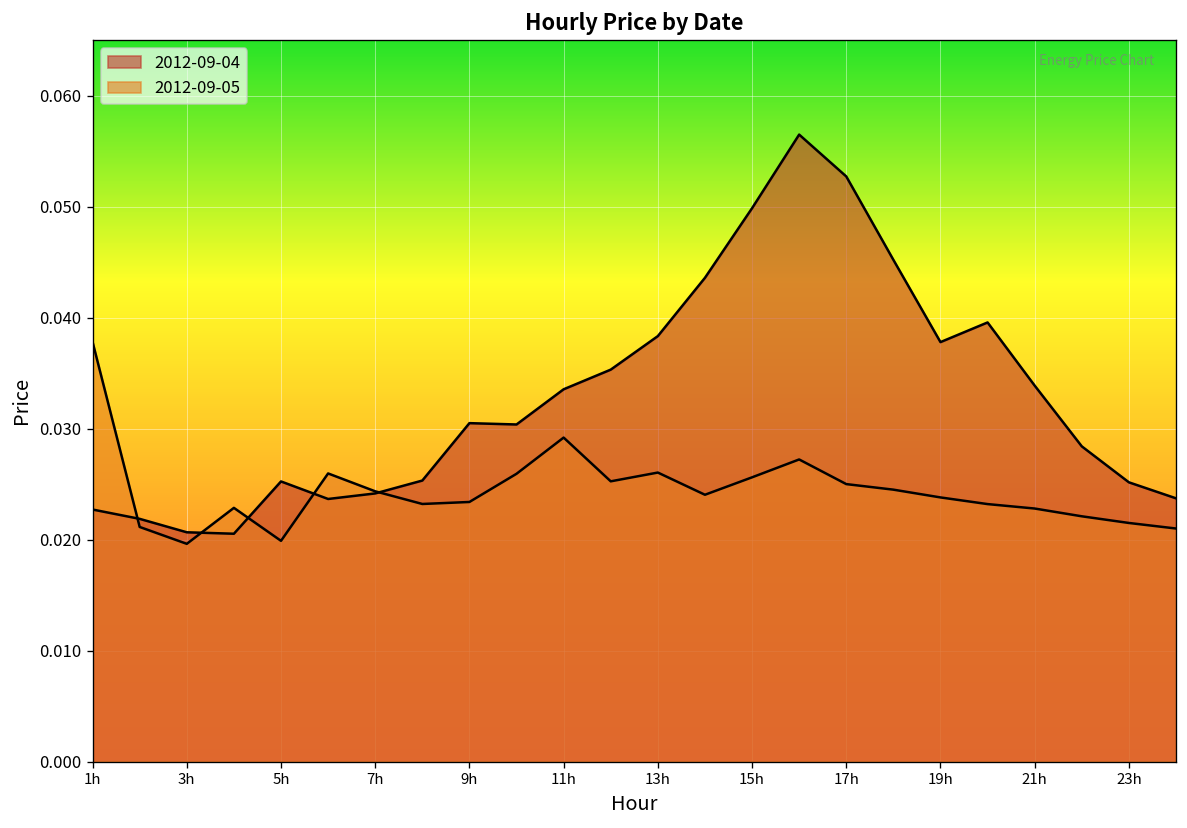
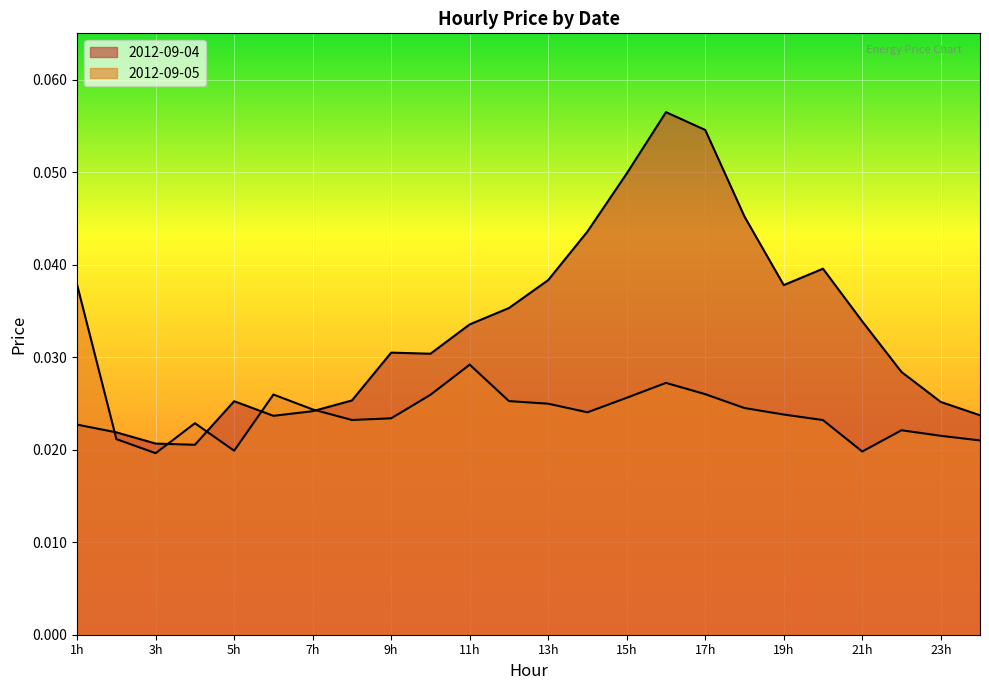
2012-09-05, 13h: 0.026 -> 0.025
2012-09-04, 17h: 0.053 -> 0.055
2012-09-05, 17h: 0.025 -> 0.026
2012-09-05, 21h: 0.023 -> 0.020
